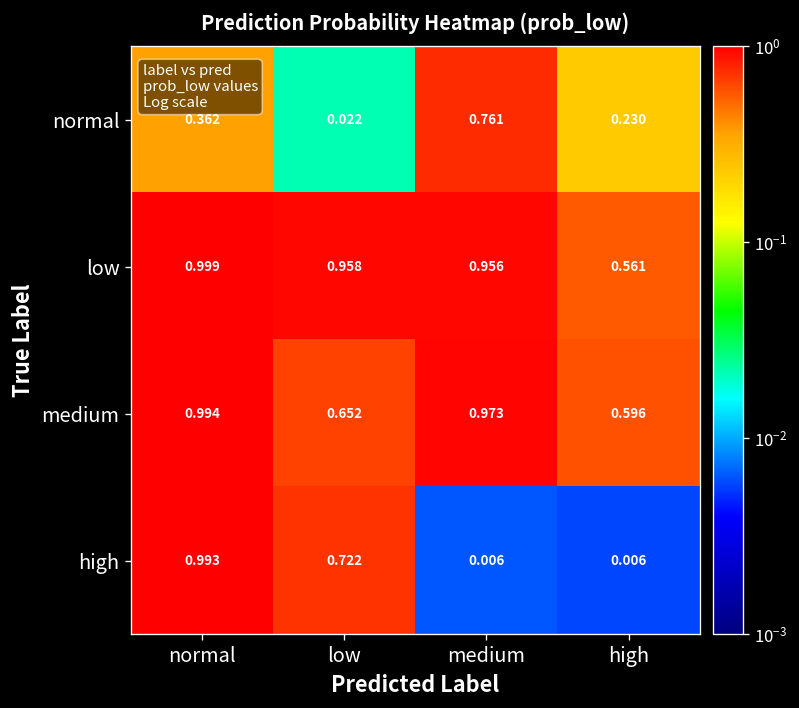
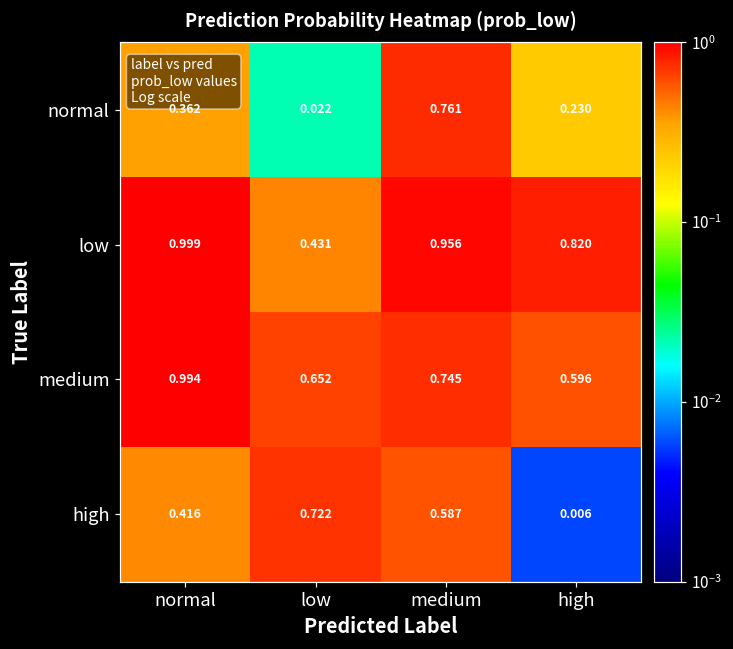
low, low: 0.958 -> 0.431
low, high: 0.561 -> 0.820
medium, medium: 0.973 -> 0.745
high, normal: 0.993 -> 0.416
high, medium: 0.006 -> 0.587
